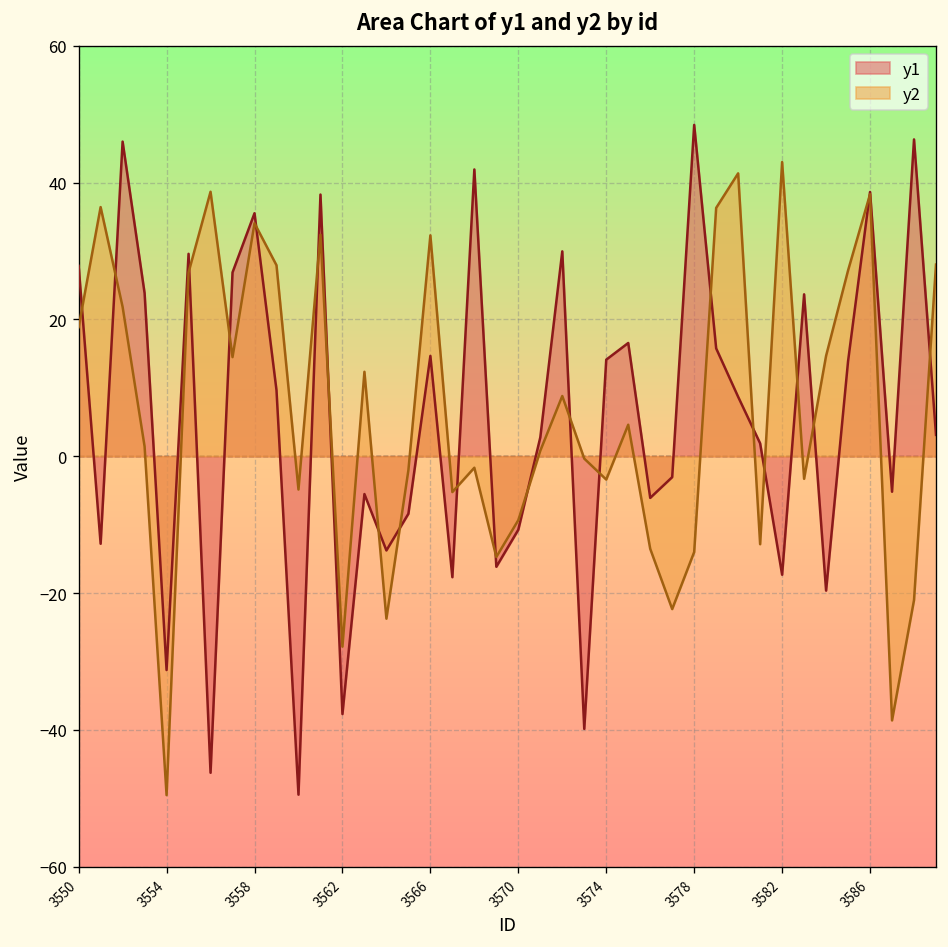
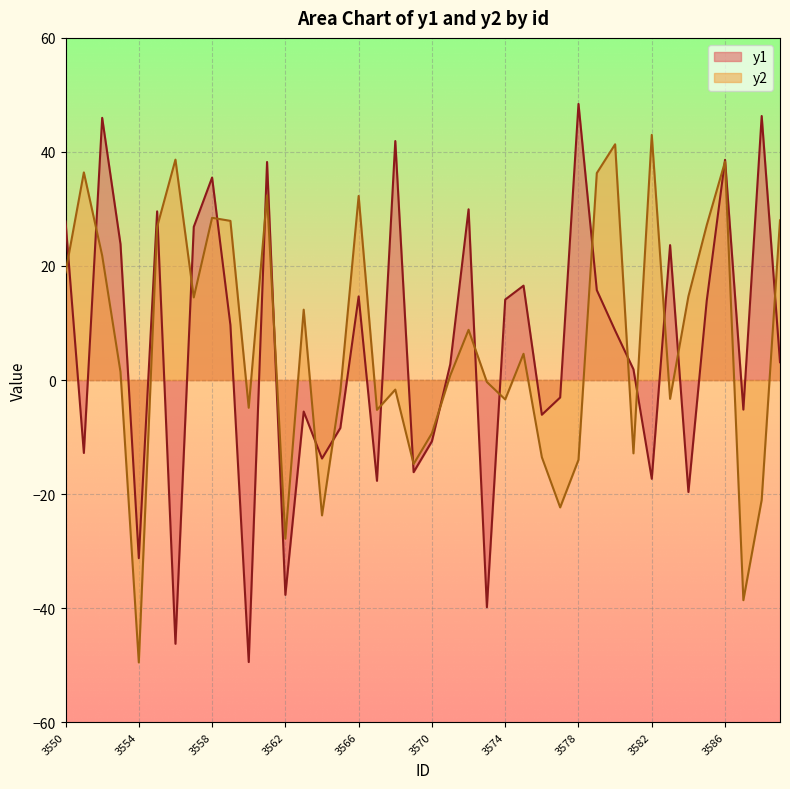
y2, 3558: 34 -> 28
